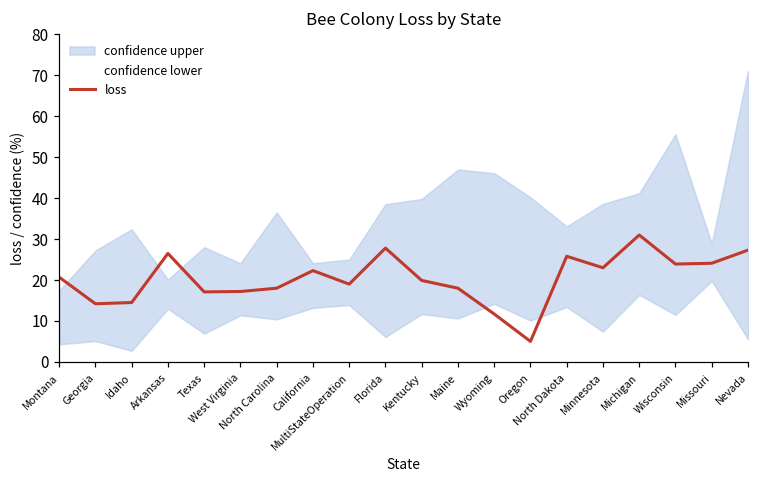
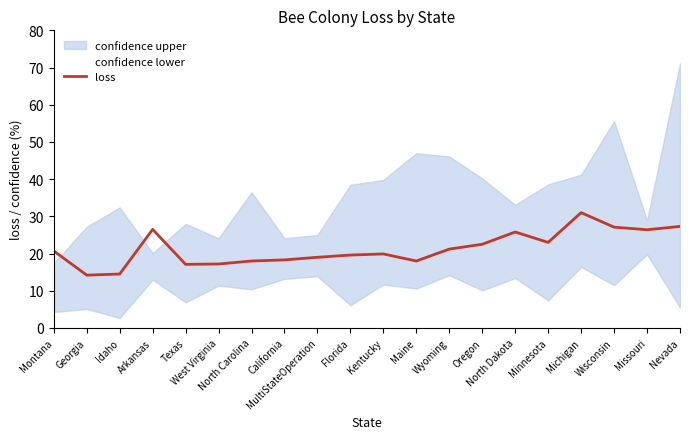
loss, California: 22 -> 18
loss, Florida: 28 -> 20
loss, Wyoming: 12 -> 21
loss, Oregon: 5 -> 23
loss, Wisconsin: 24 -> 27
loss, Missouri: 24 -> 26
